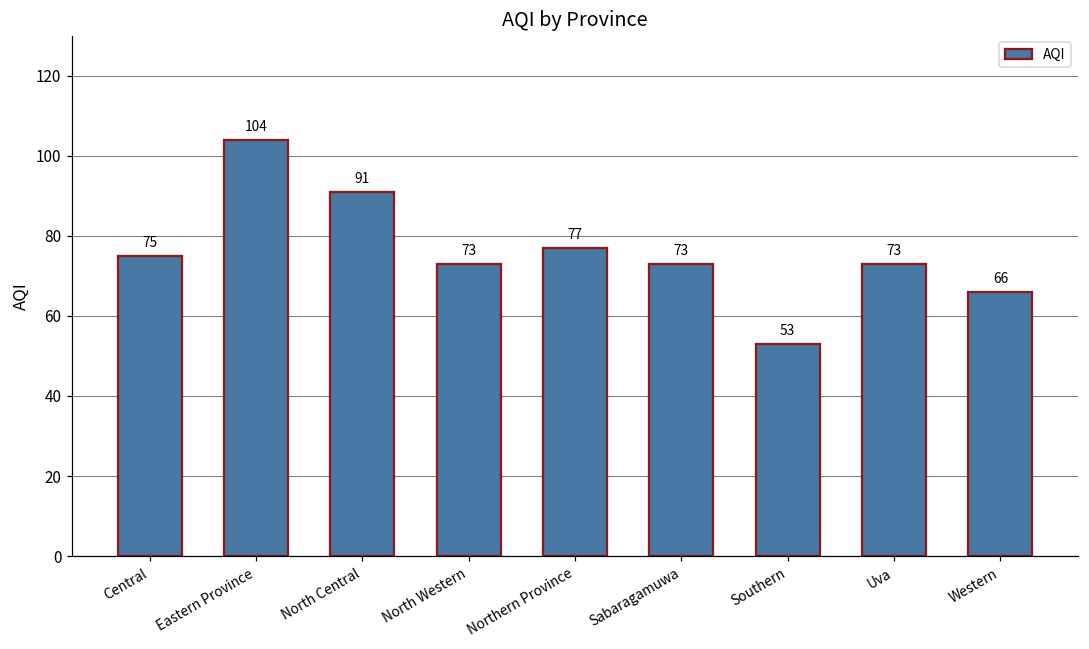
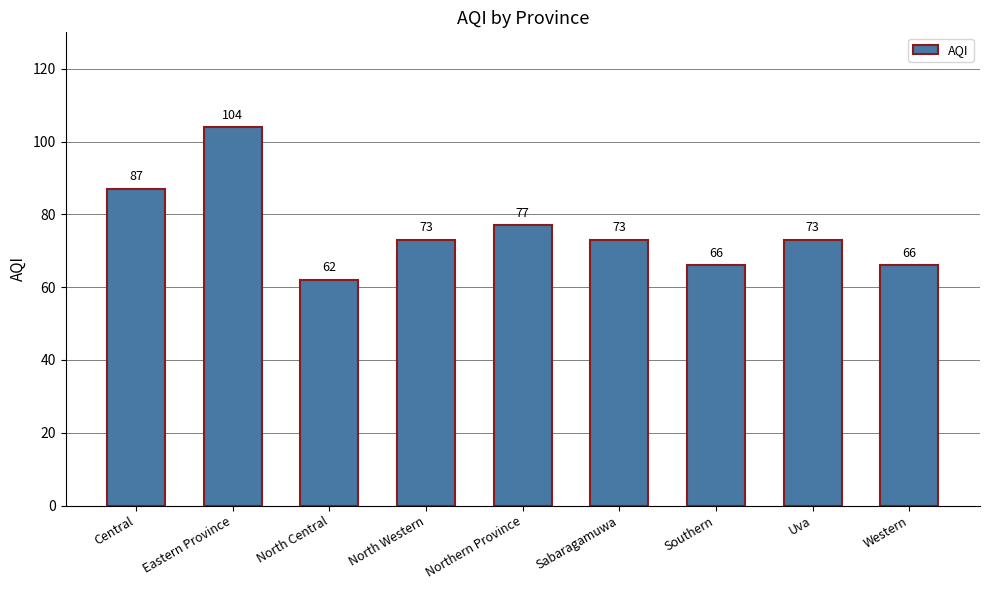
Central: 75 -> 87
North Central: 91 -> 62
Southern: 53 -> 66
